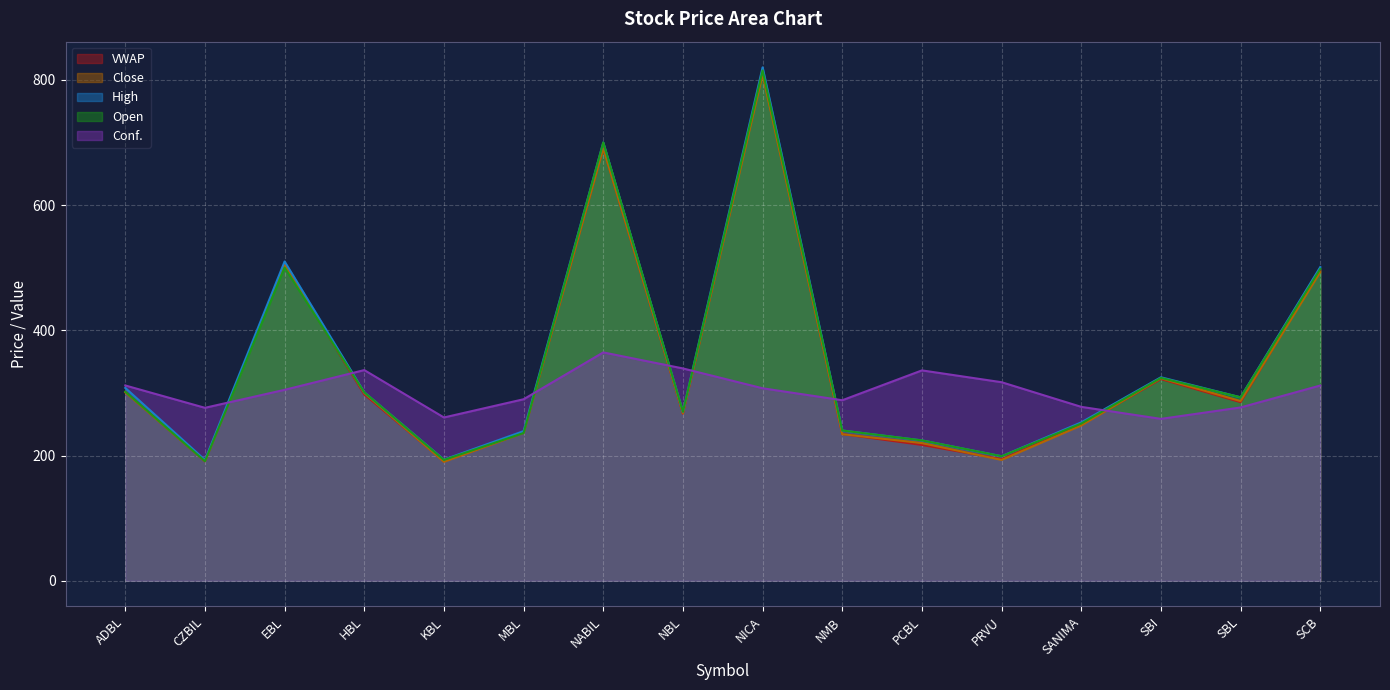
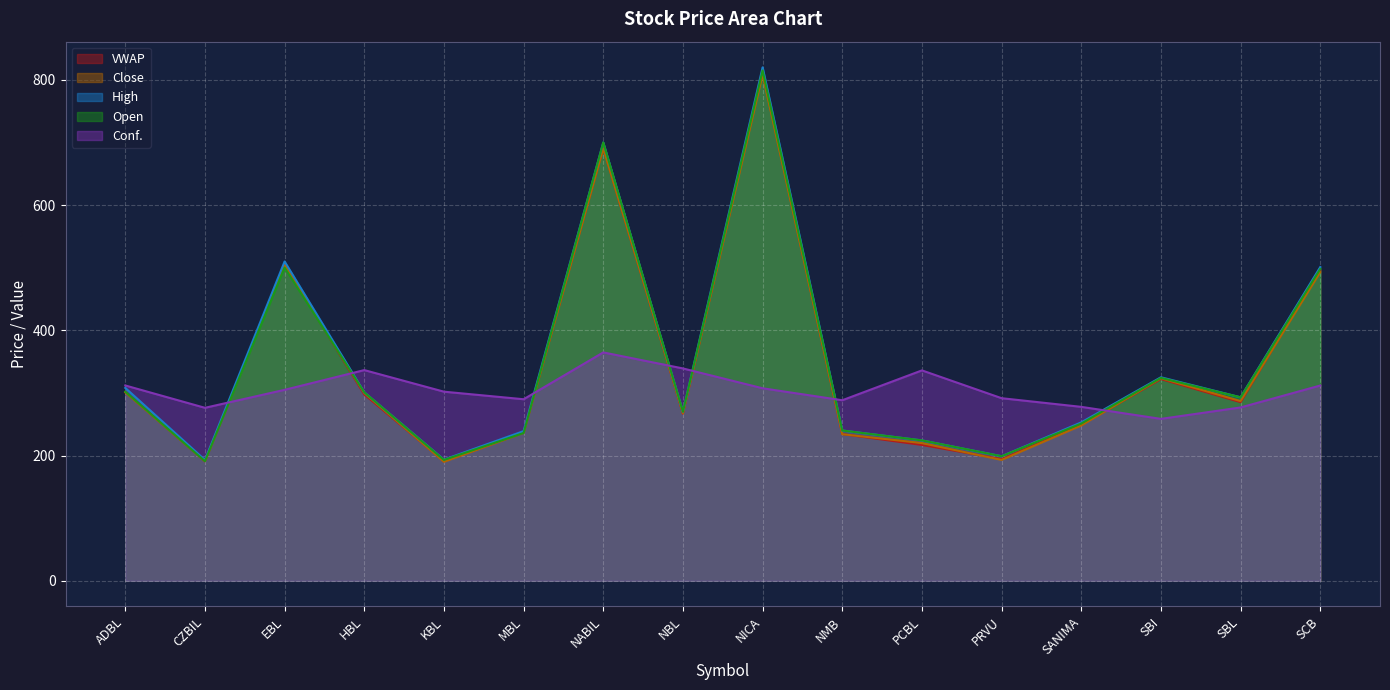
Conf., KBL: 260 -> 300
Conf., PRVU: 320 -> 290
